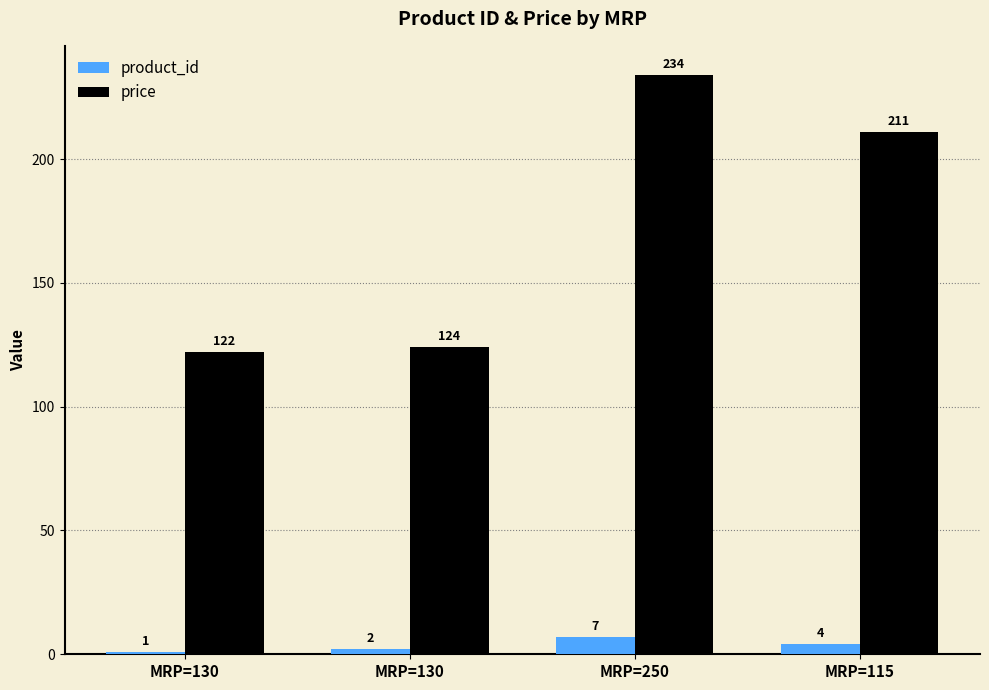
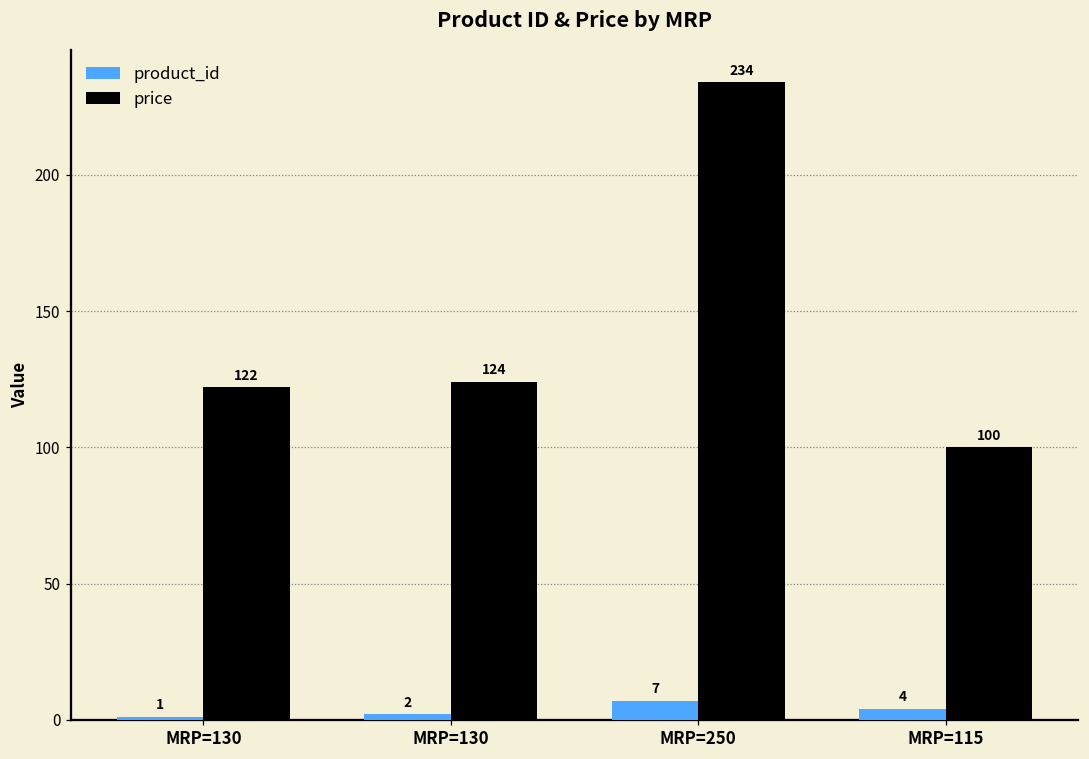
price, MRP=115: 211 -> 100
